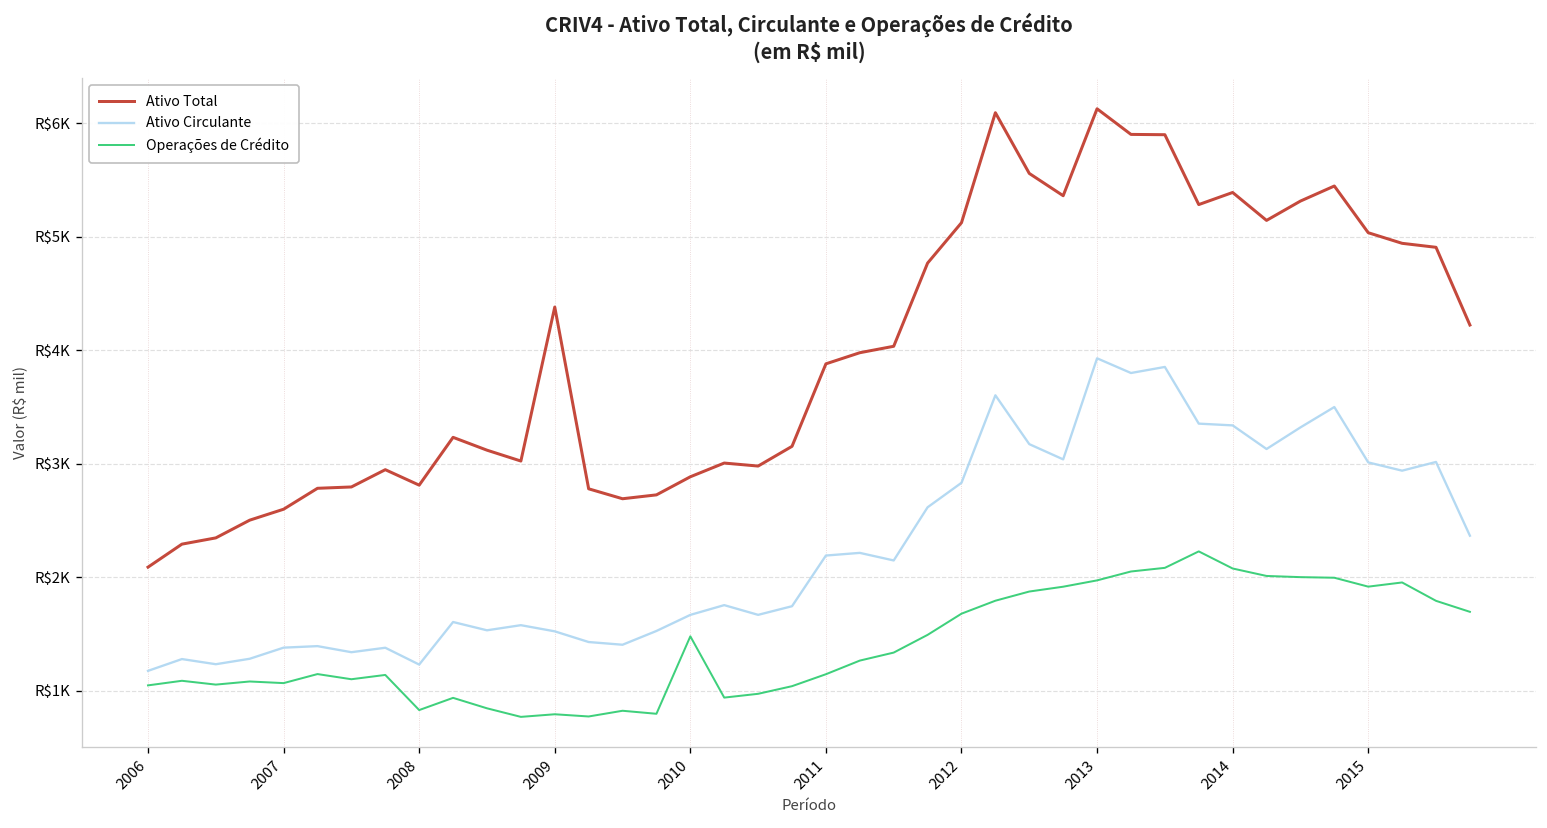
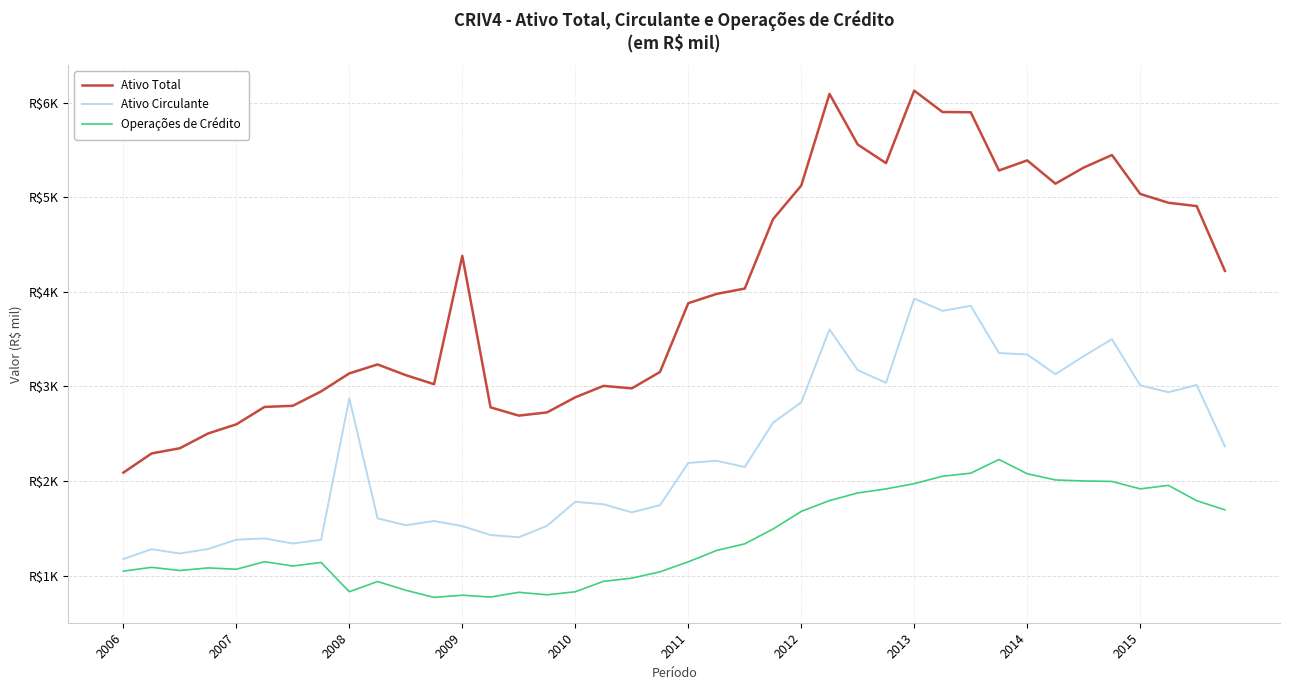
Ativo Total, 2008: R$2800 -> R$3100
Ativo Circulante, 2008: R$1200 -> R$2900
Ativo Circulante, 2010: R$1700 -> R$1800
Operações de Crédito, 2010: R$1500 -> R$800
